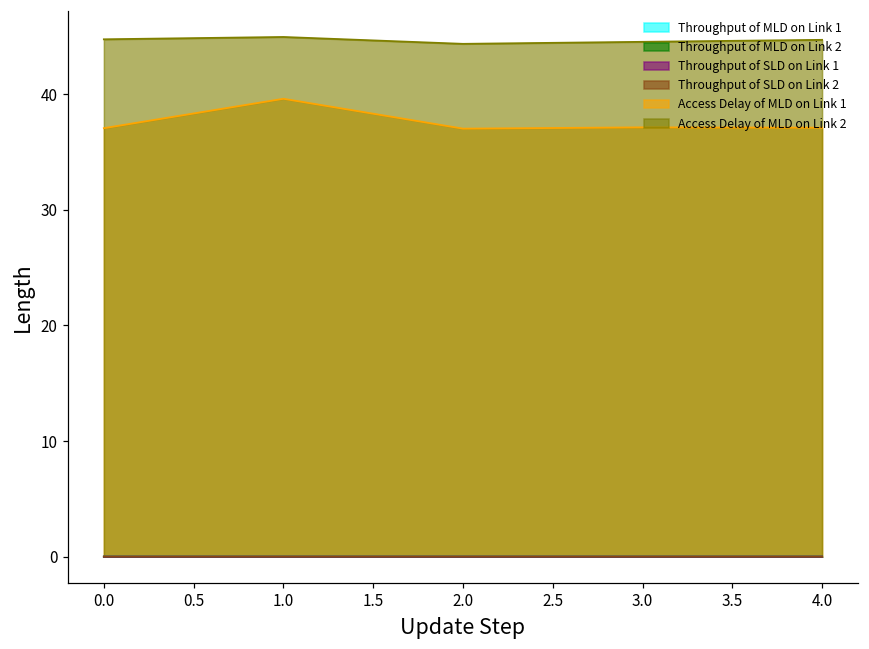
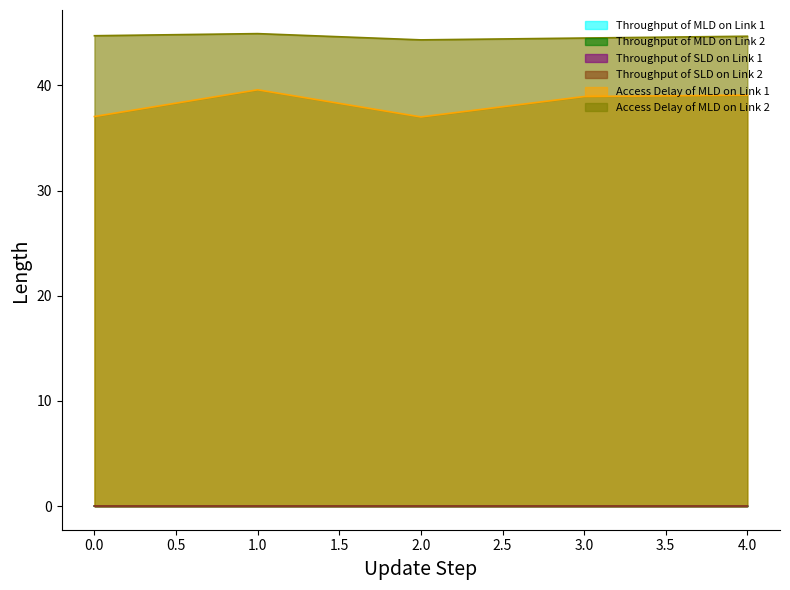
Access Delay of MLD on Link 1, 3.0: 37.1 -> 38.9
Access Delay of MLD on Link 1, 4.0: 37.1 -> 39.1
